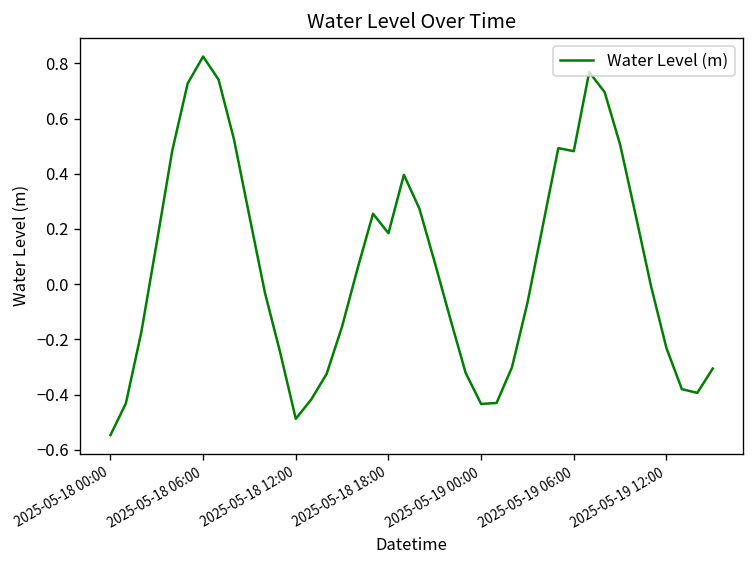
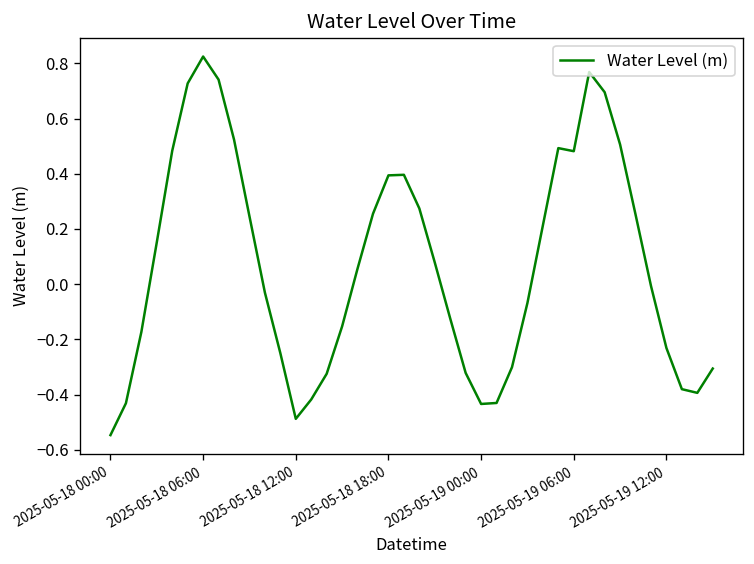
2025-05-18 18:00: 0.18 -> 0.39
